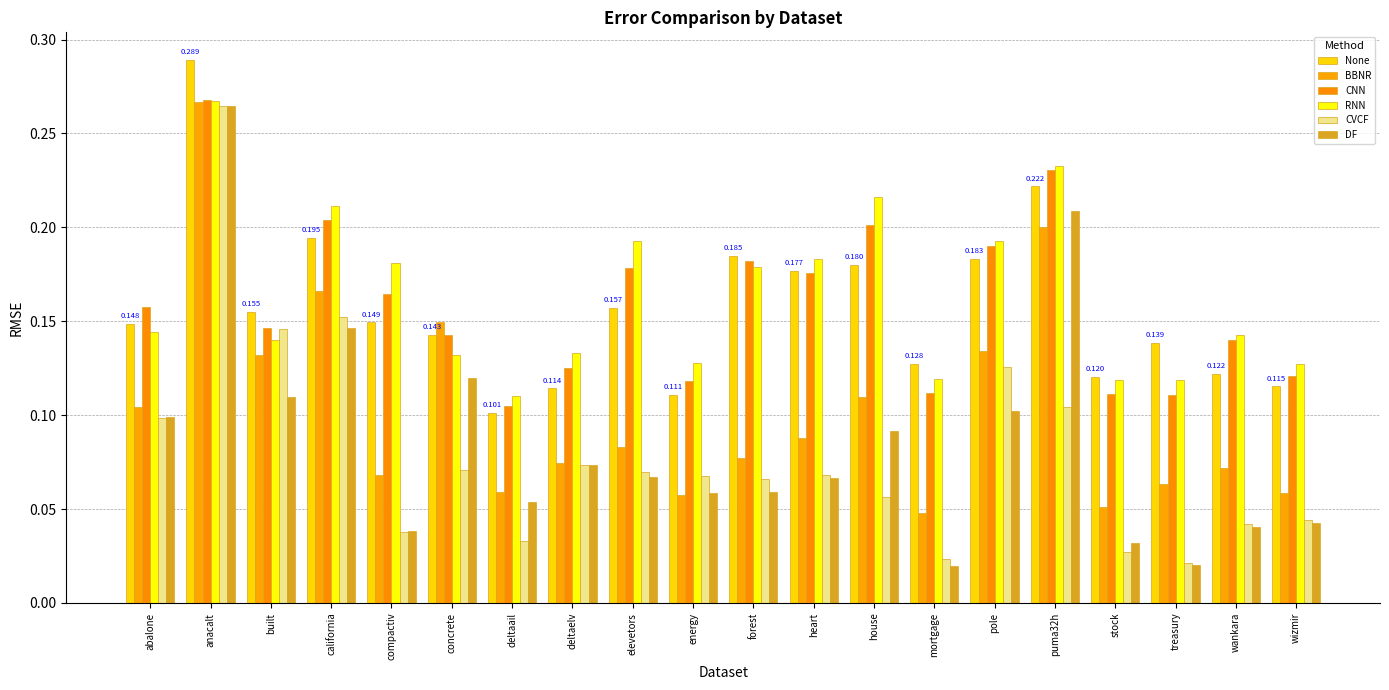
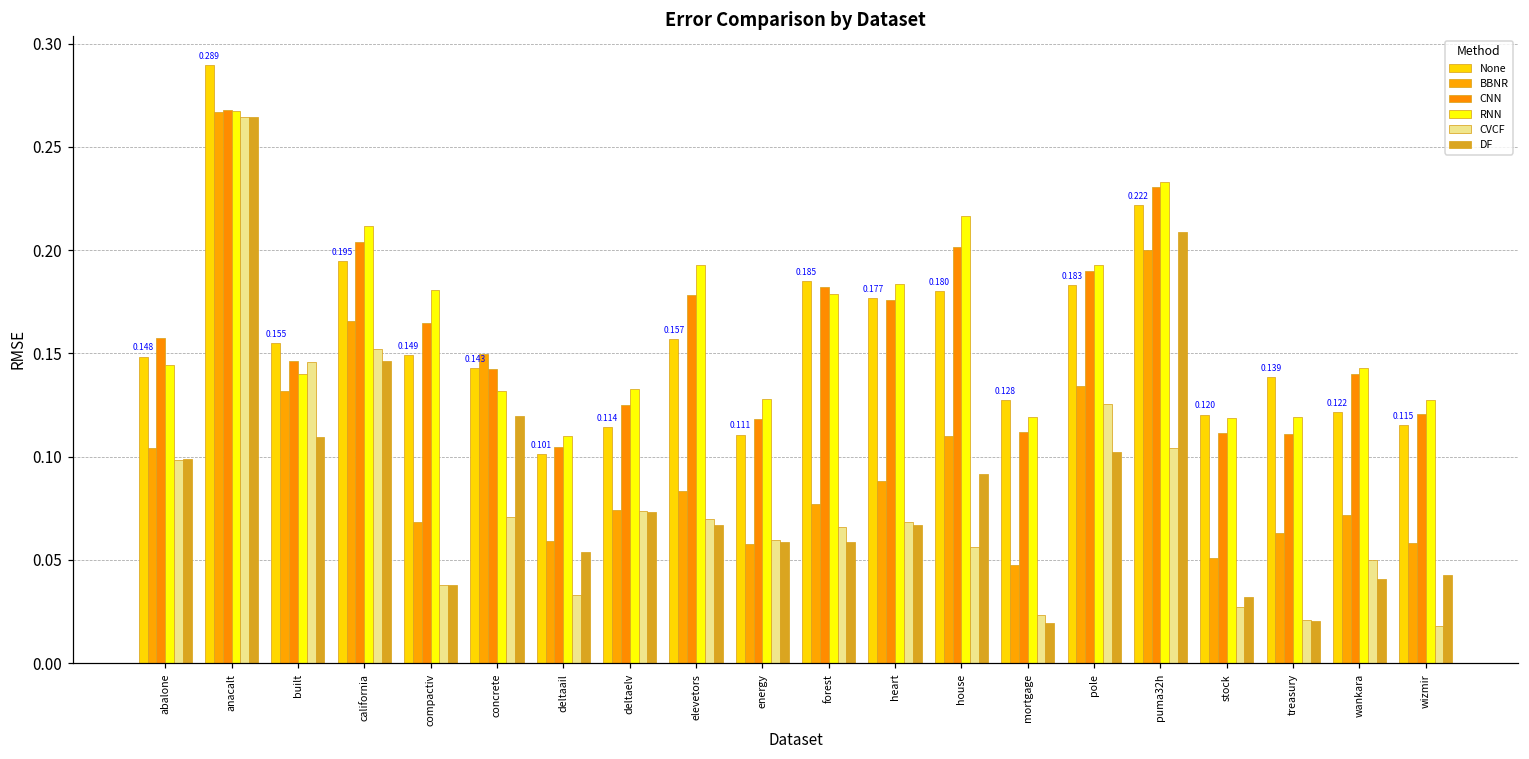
CVCF, energy: 0.068 -> 0.060
CVCF, wankara: 0.042 -> 0.050
CVCF, wizmir: 0.044 -> 0.018
